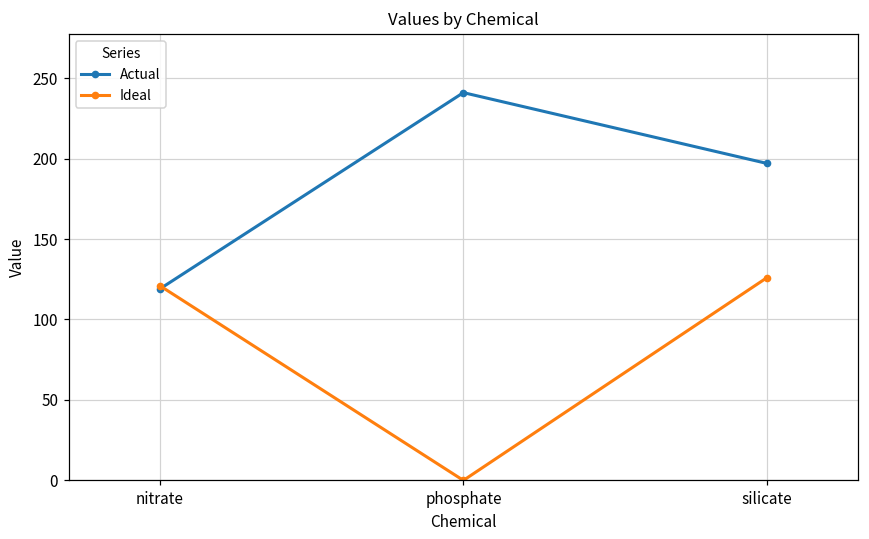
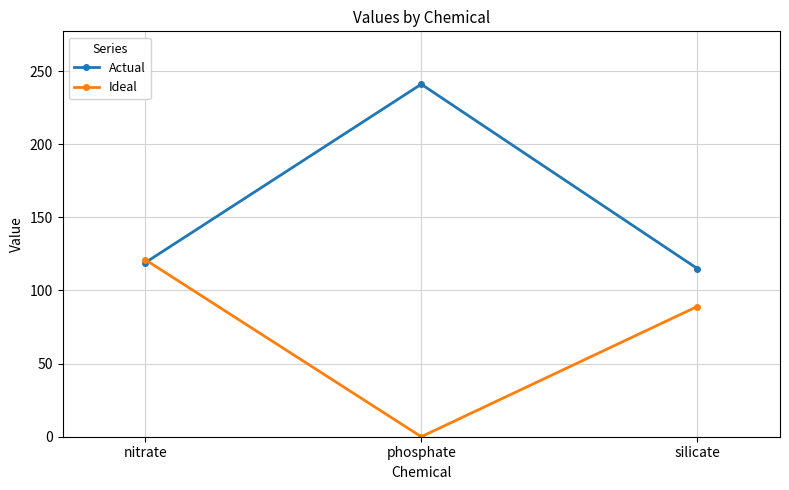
Actual, silicate: 197 -> 115
Ideal, silicate: 126 -> 89
